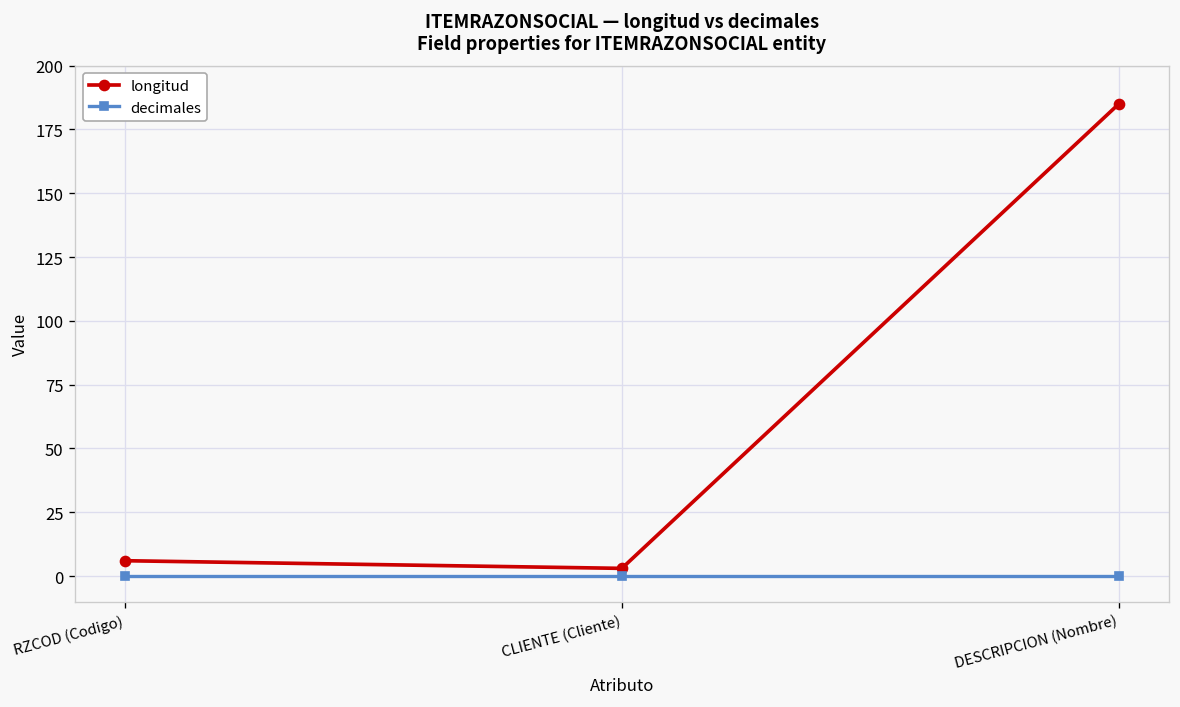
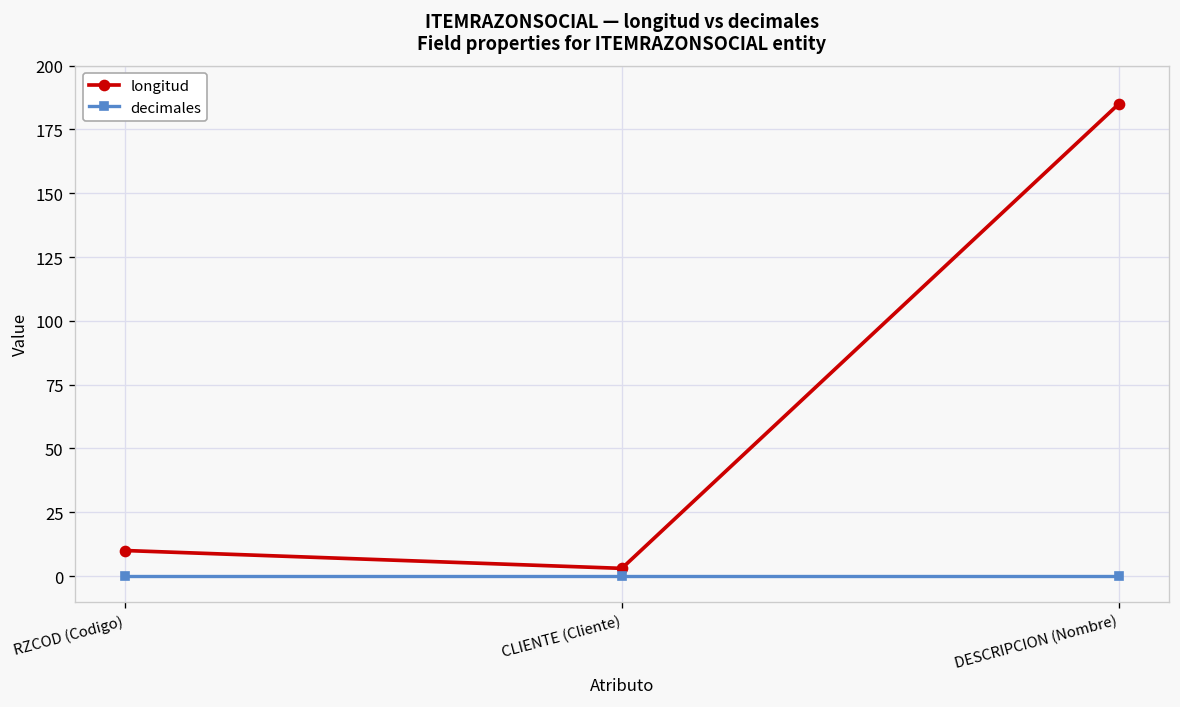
longitud, RZCOD (Codigo): 6 -> 10
